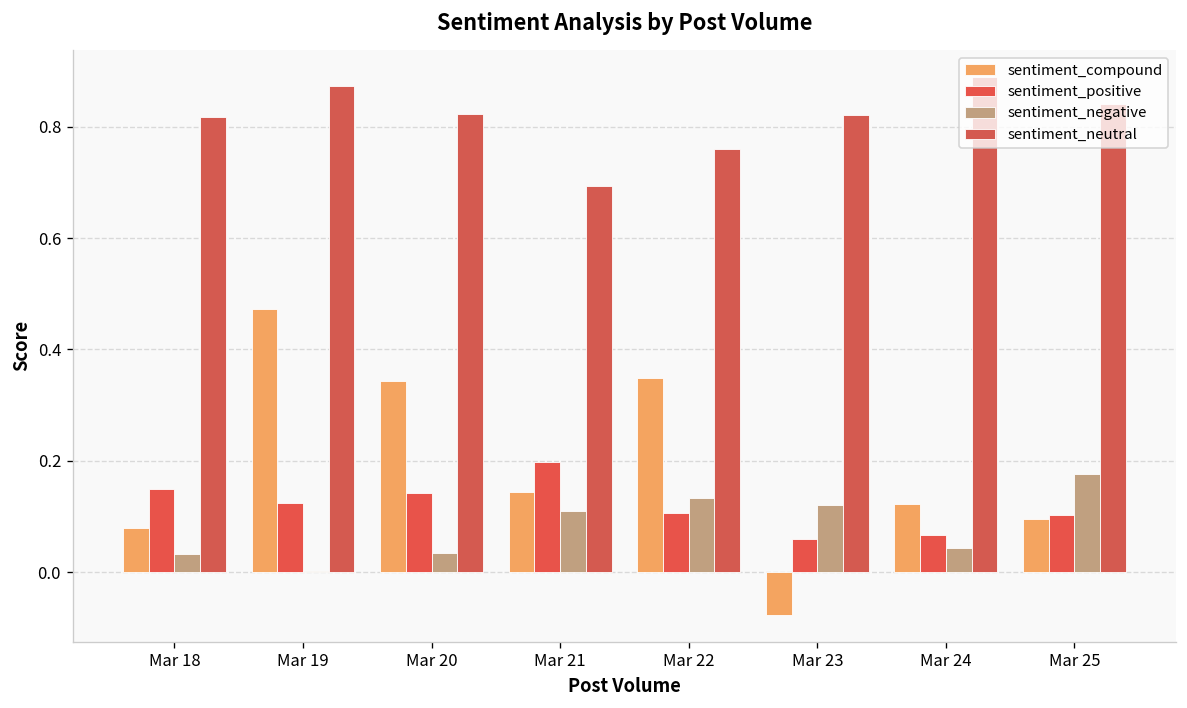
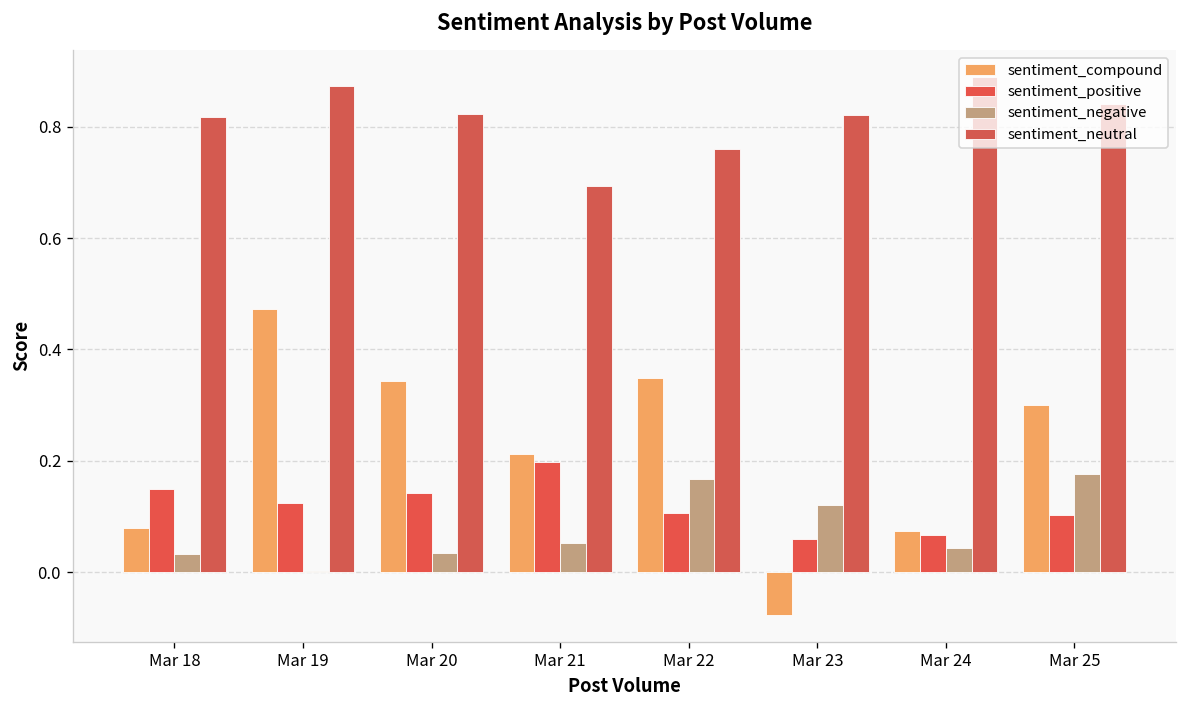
sentiment_compound, Mar 21: 0.14 -> 0.21
sentiment_negative, Mar 21: 0.11 -> 0.05
sentiment_negative, Mar 22: 0.13 -> 0.17
sentiment_compound, Mar 24: 0.12 -> 0.07
sentiment_compound, Mar 25: 0.10 -> 0.30
